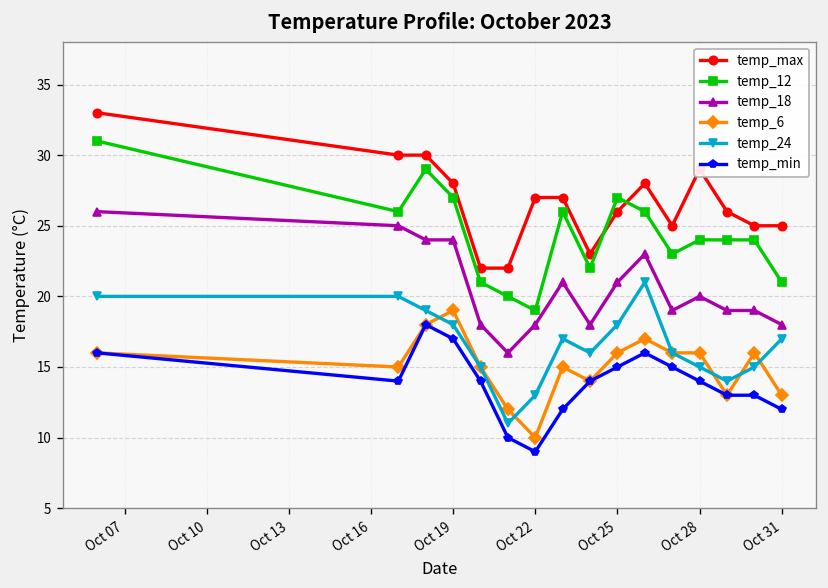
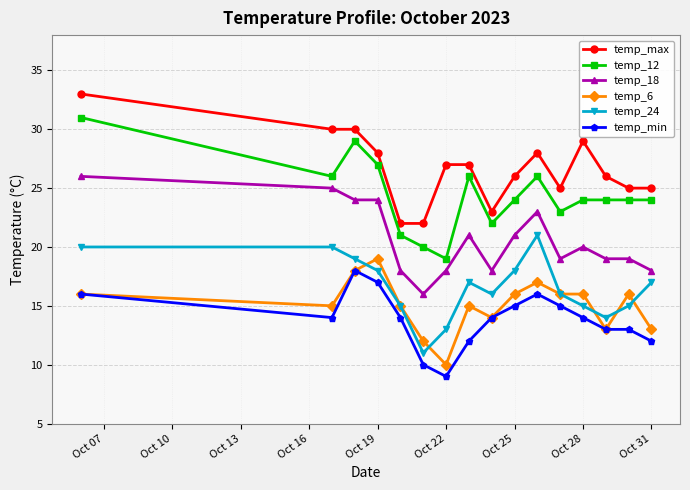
temp_12, Oct 25: 27 -> 24
temp_12, Oct 31: 21 -> 24
